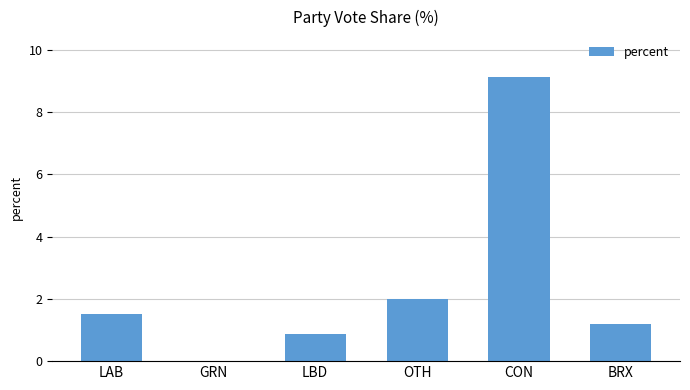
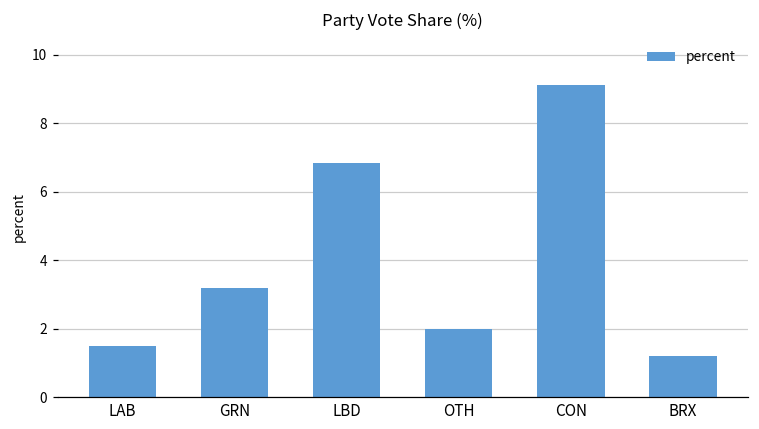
GRN: 0.0 -> 3.2
LBD: 0.9 -> 6.8
